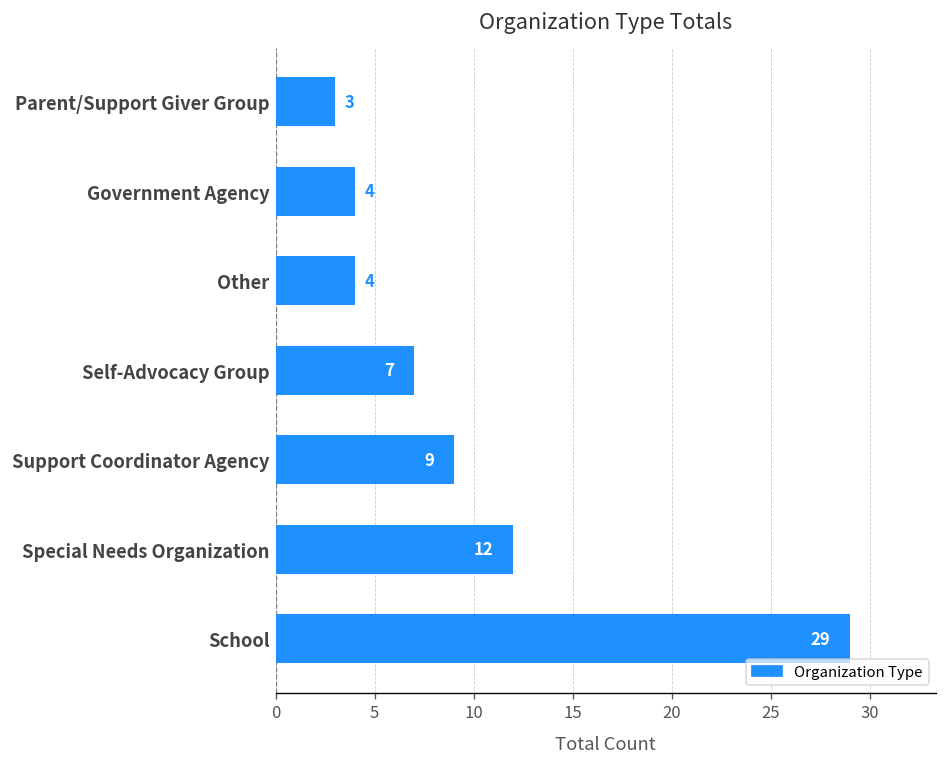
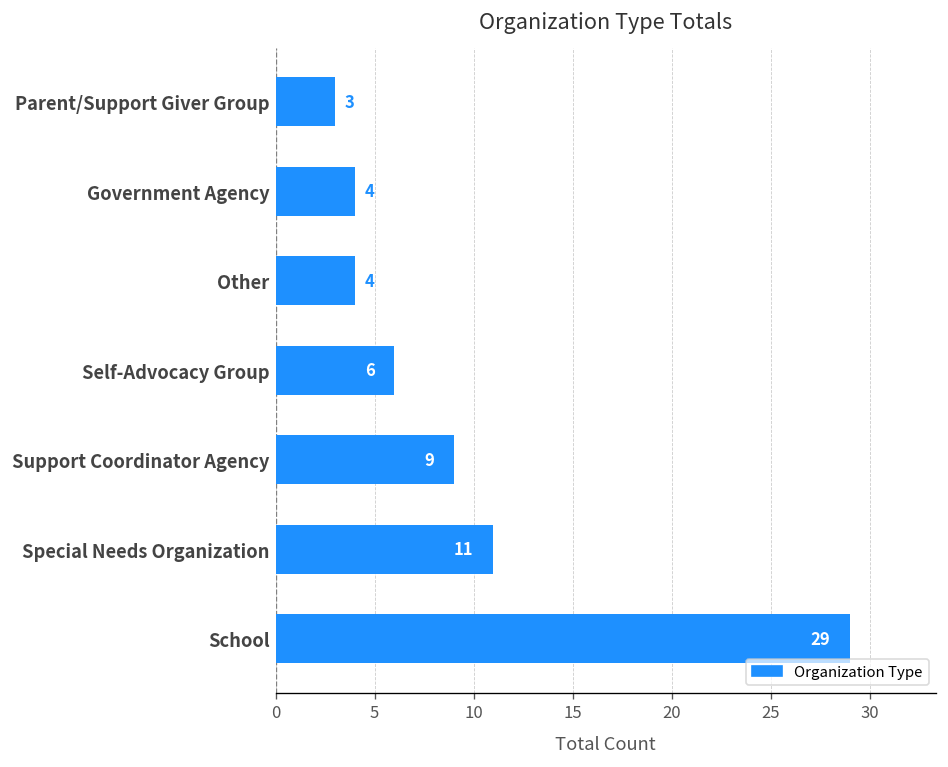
Self-Advocacy Group: 7 -> 6
Special Needs Organization: 12 -> 11
